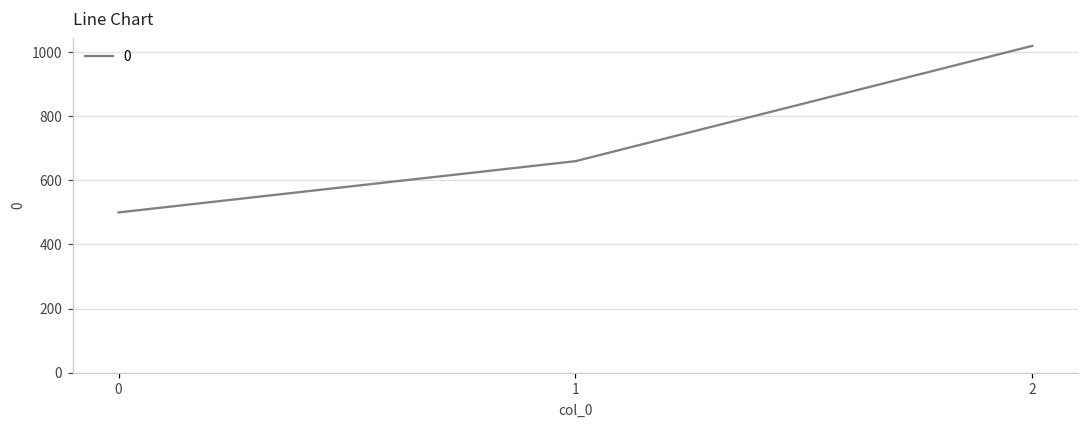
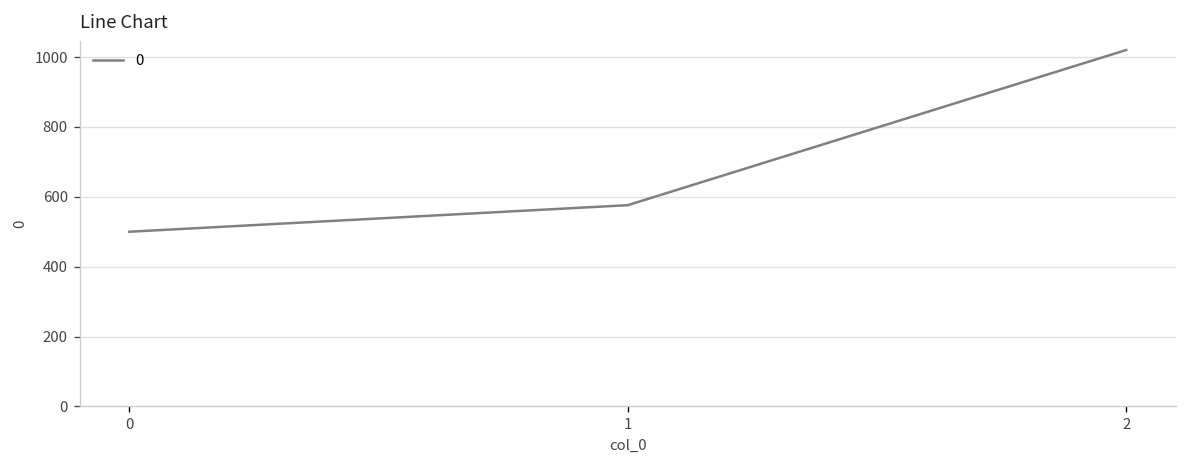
1: 660 -> 580
